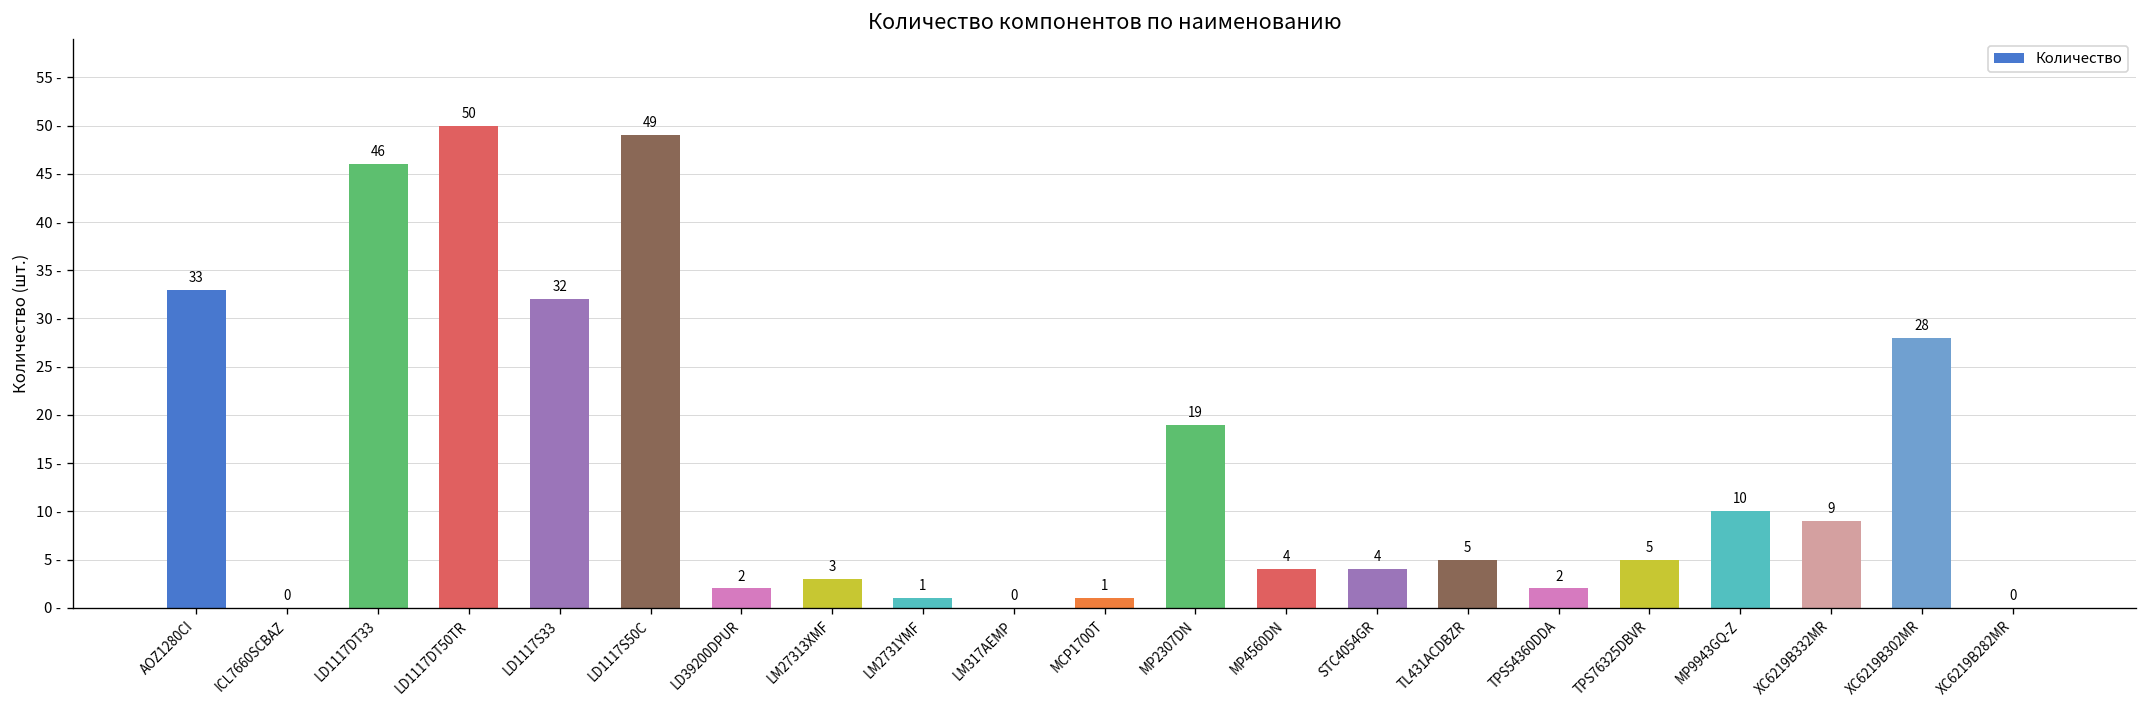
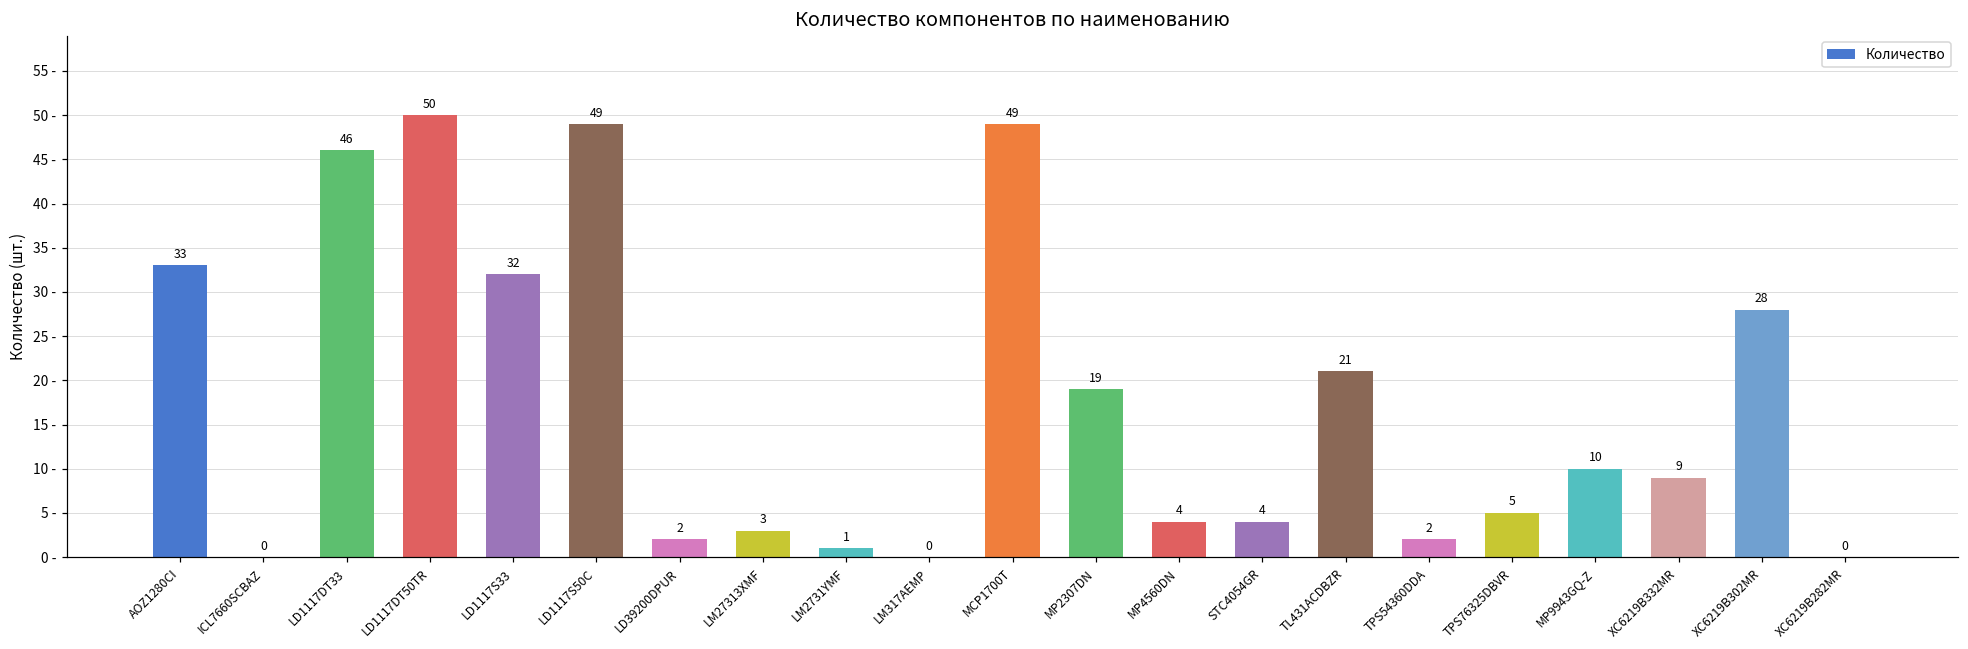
MCP1700T: 1 -> 49
TL431ACDBZR: 5 -> 21
